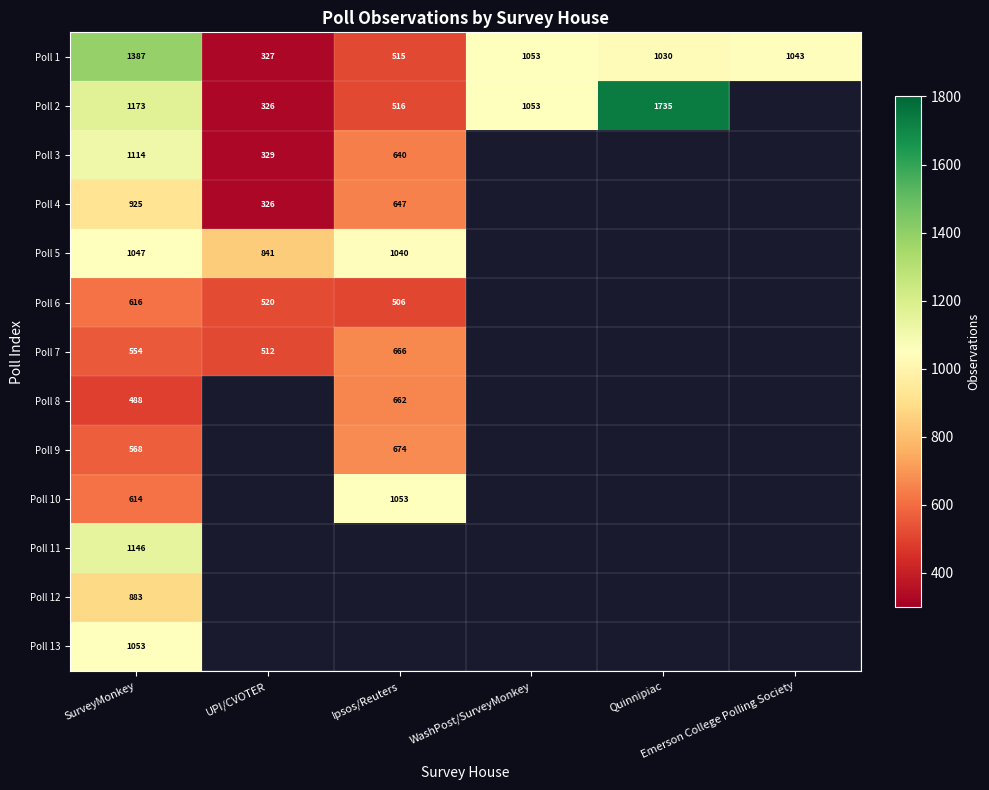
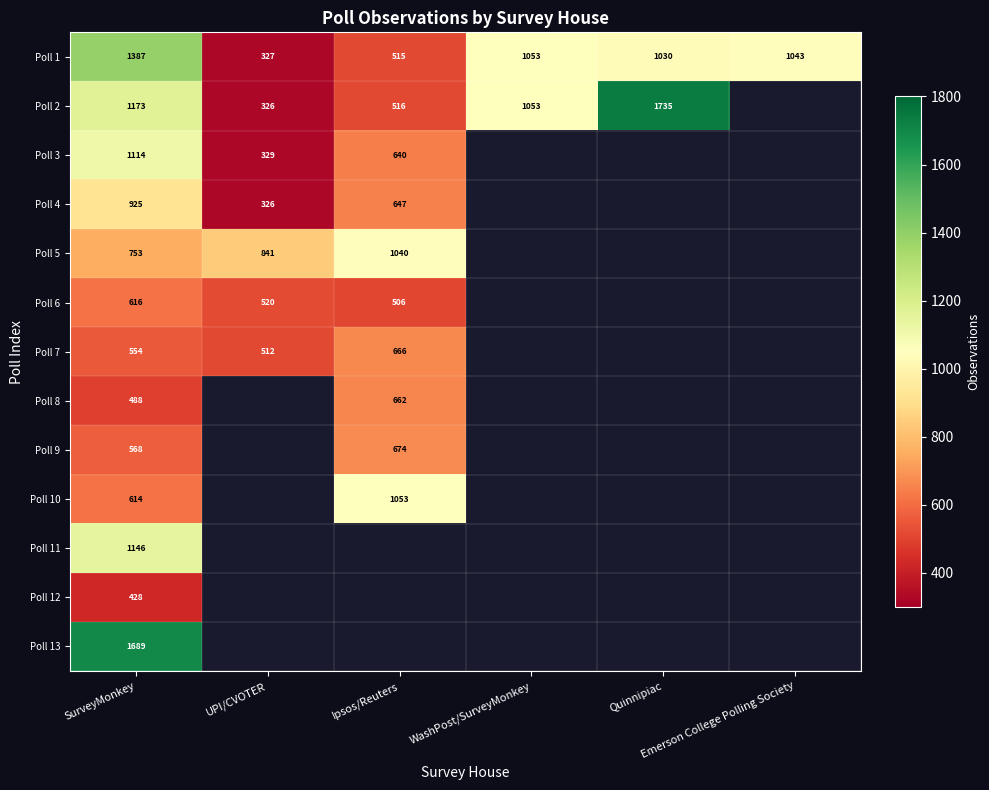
Poll 5, SurveyMonkey: 1047 -> 753
Poll 12, SurveyMonkey: 883 -> 428
Poll 13, SurveyMonkey: 1053 -> 1689
